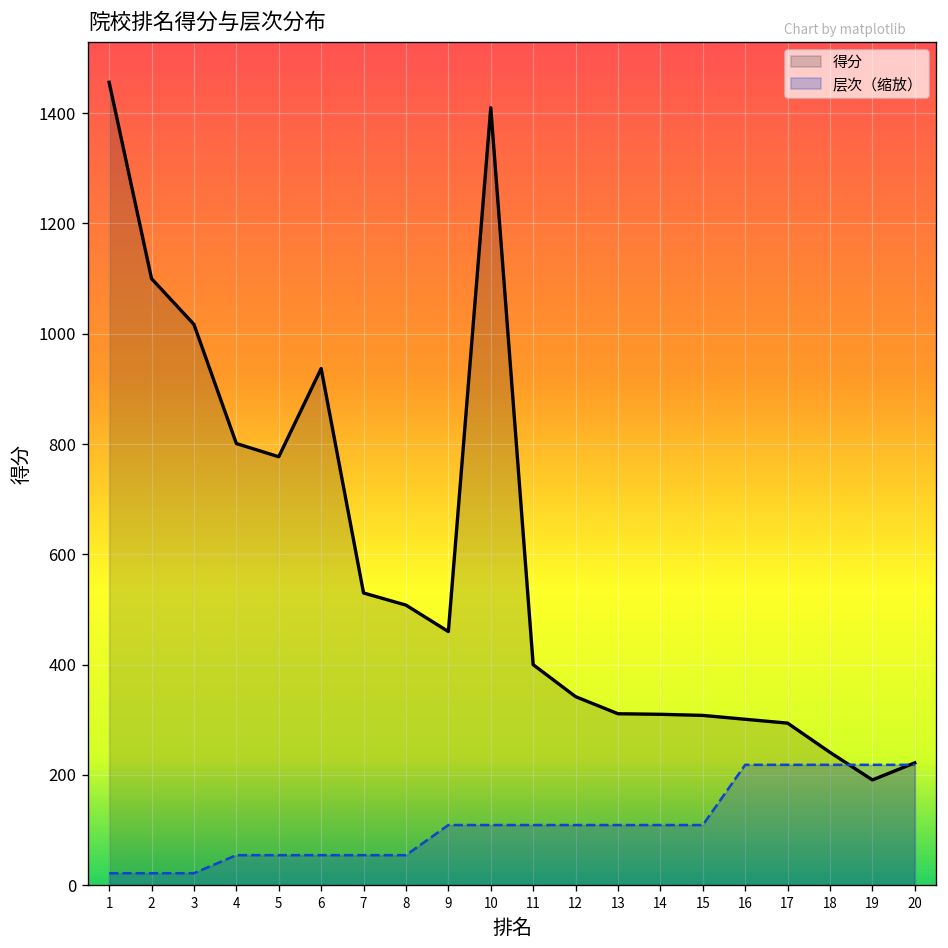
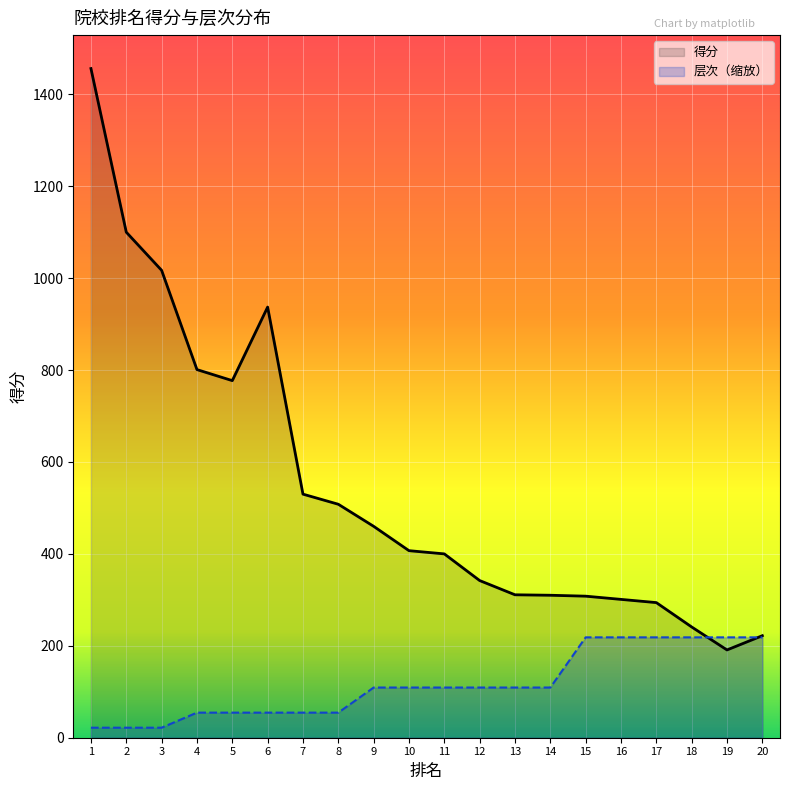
得分, 10: 1410 -> 410
层次（缩放）, 15: 110 -> 220
